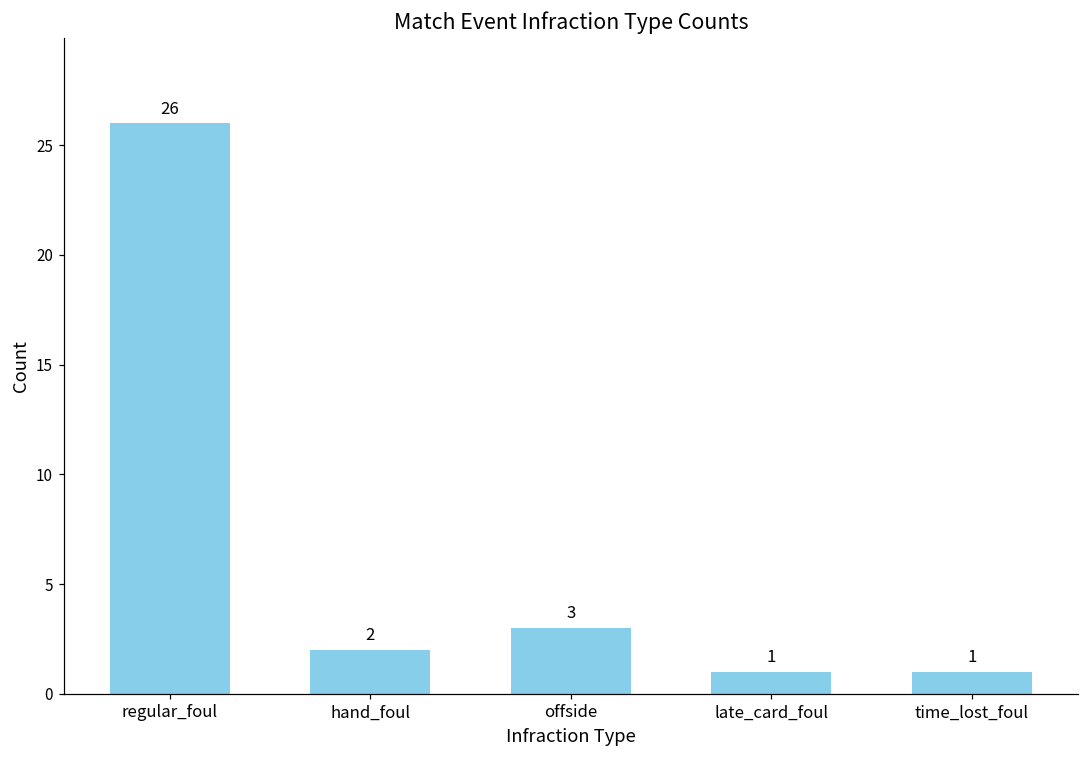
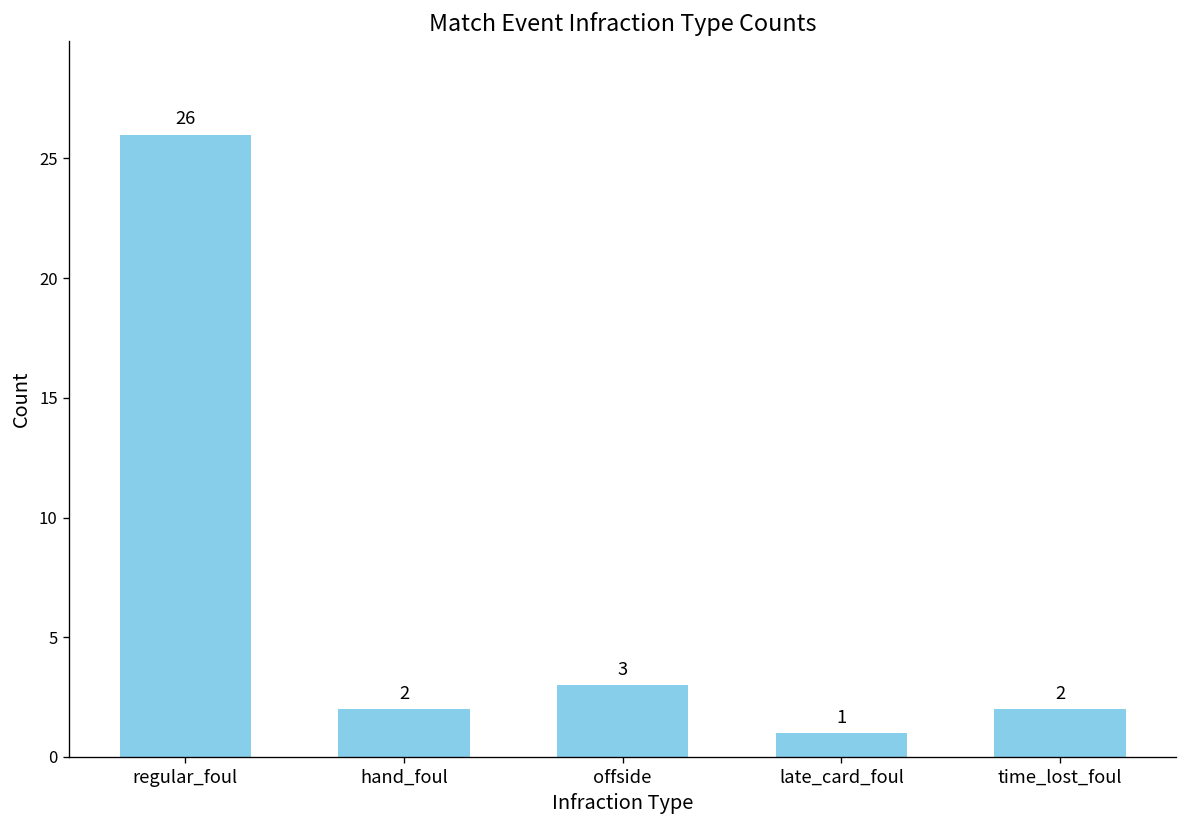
time_lost_foul: 1 -> 2
